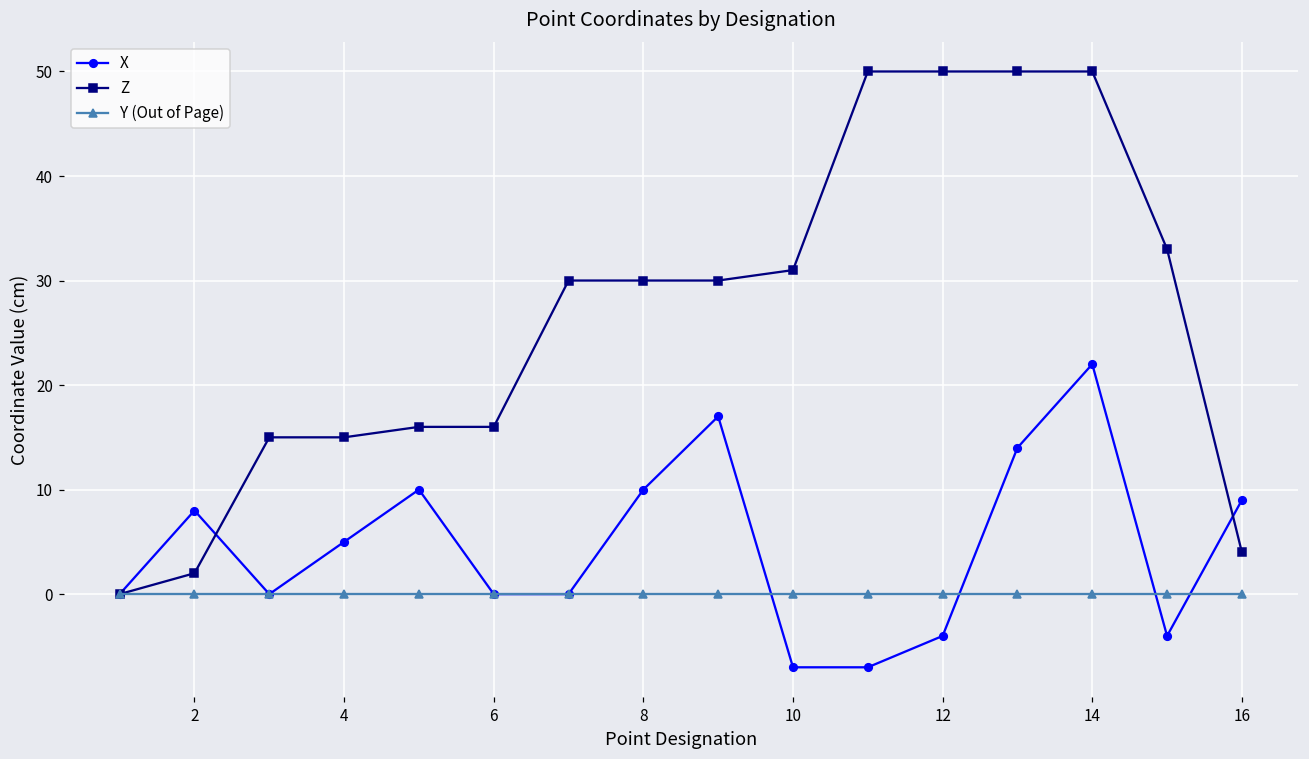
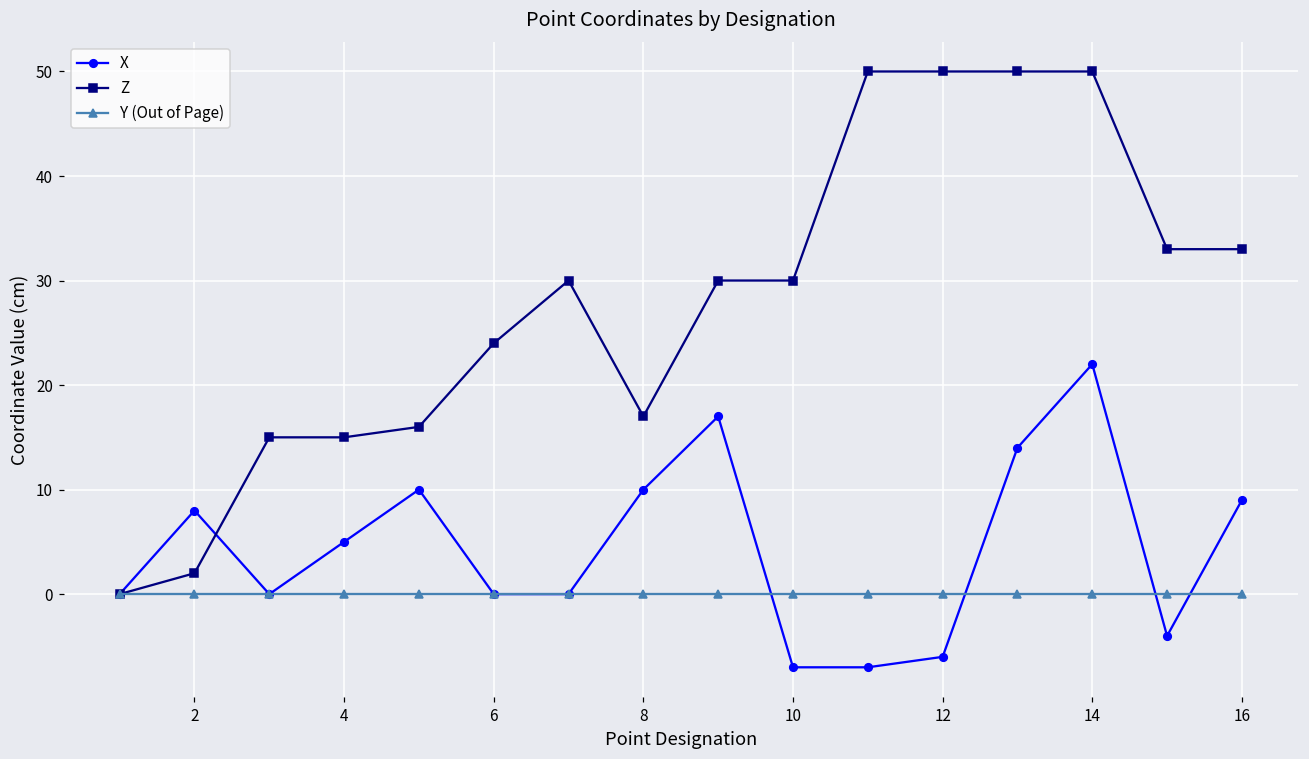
Z, 6: 16 -> 24
Z, 8: 30 -> 17
Z, 10: 31 -> 30
X, 12: -4 -> -6
Z, 16: 4 -> 33
